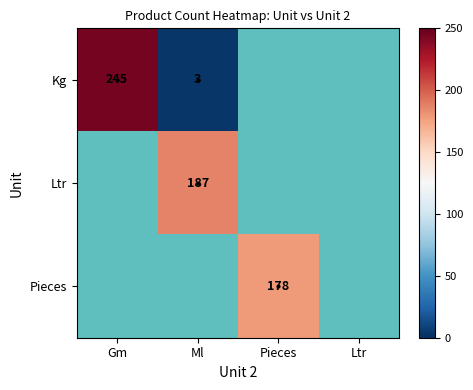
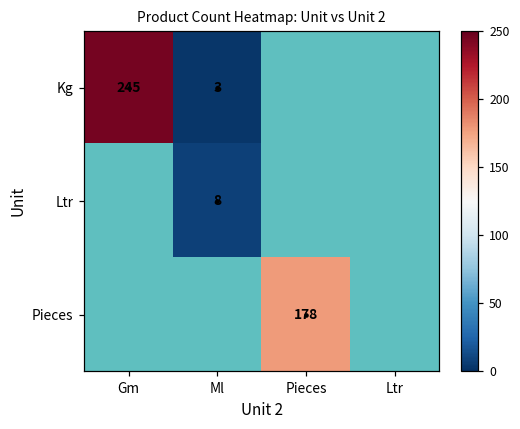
Ltr, Ml: 187 -> 8
